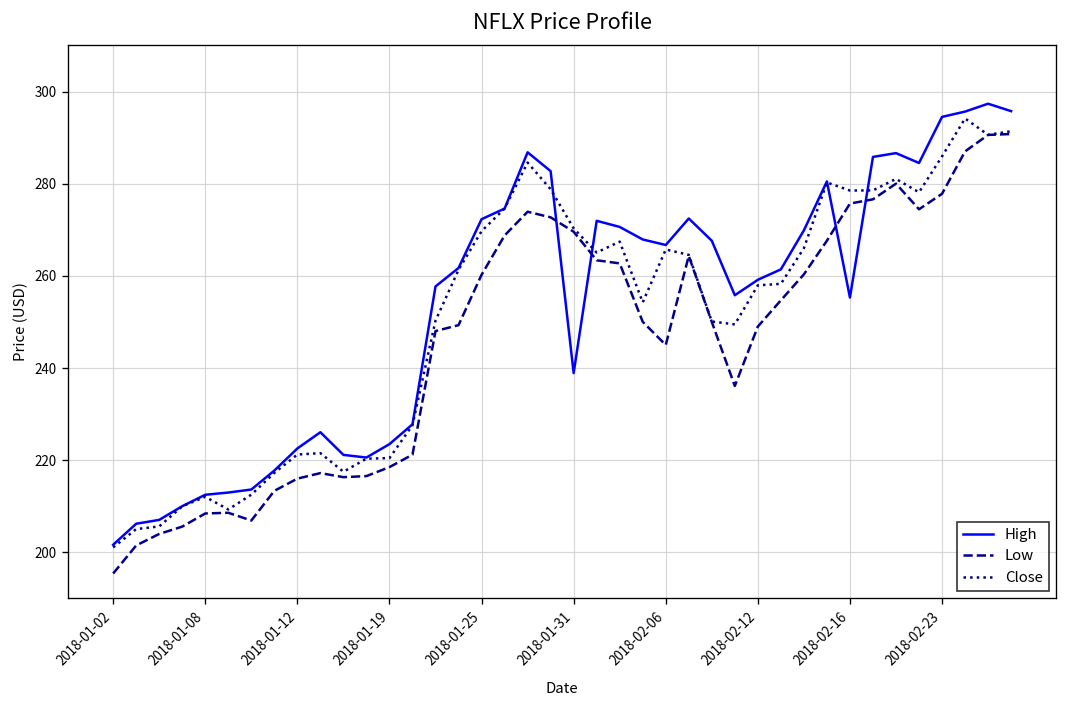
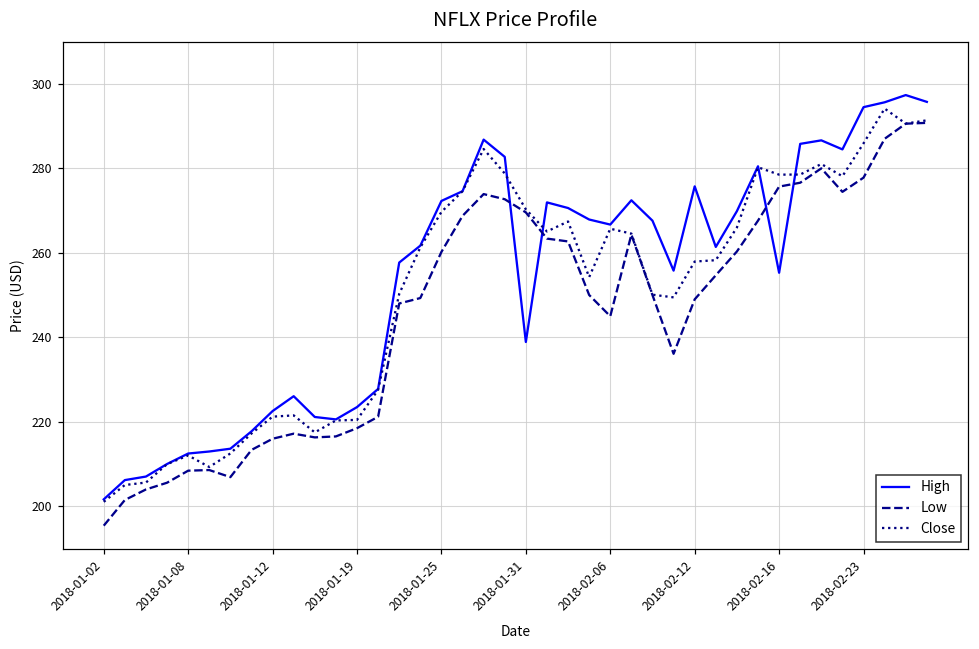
High, 2018-02-12: 259 -> 276
